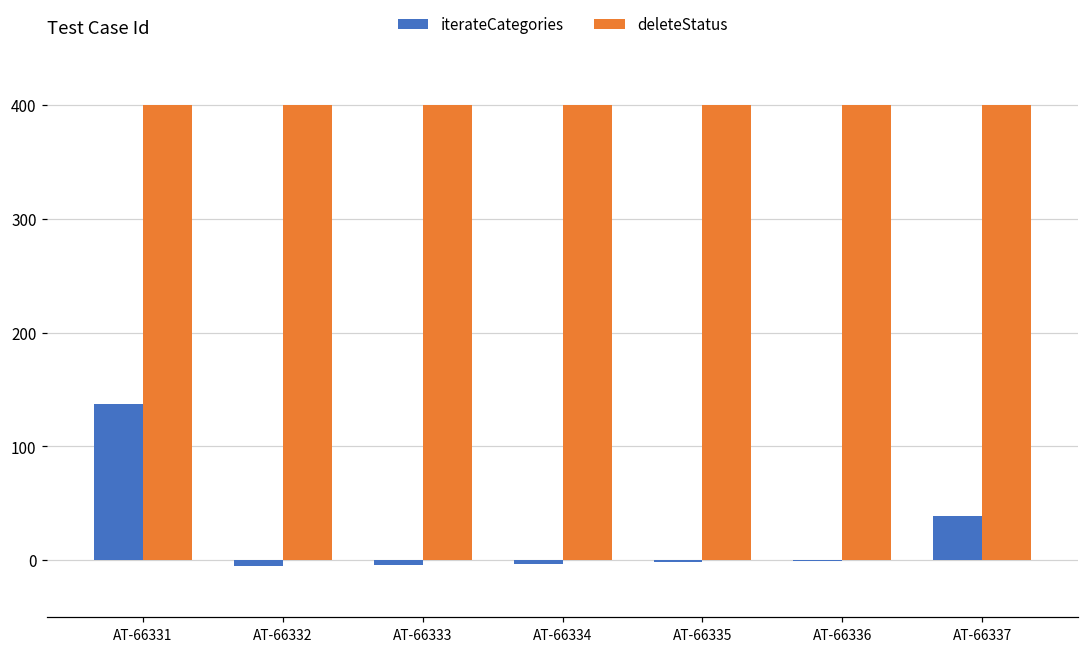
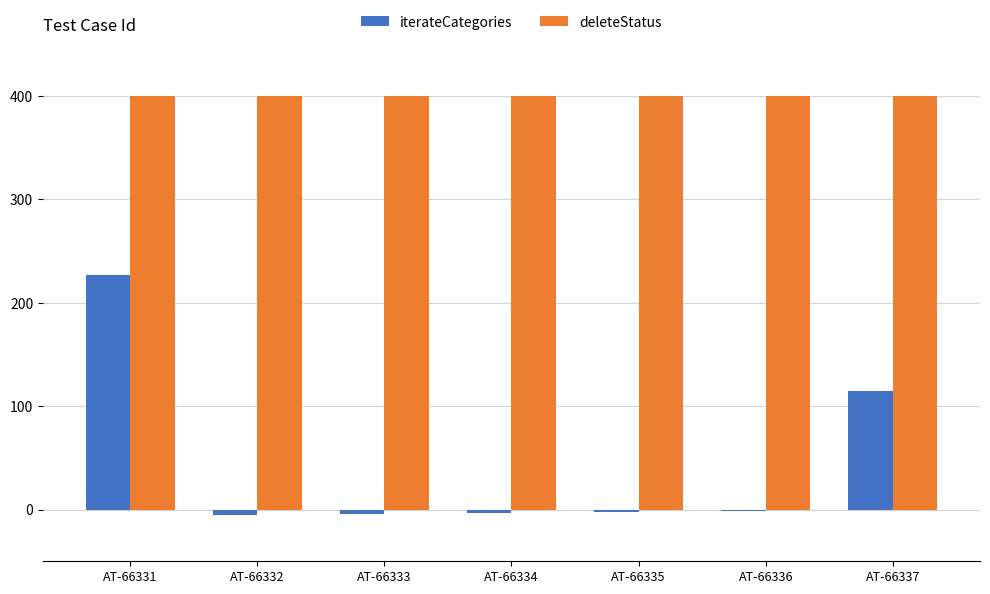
iterateCategories, AT-66331: 137 -> 227
iterateCategories, AT-66337: 39 -> 115
